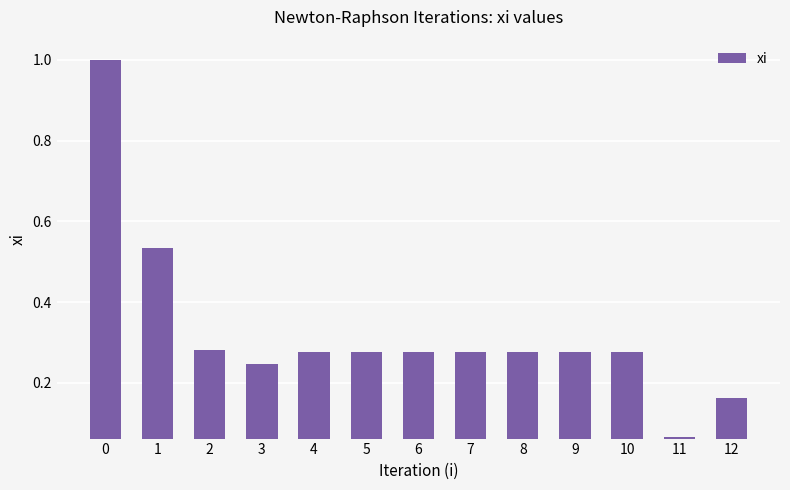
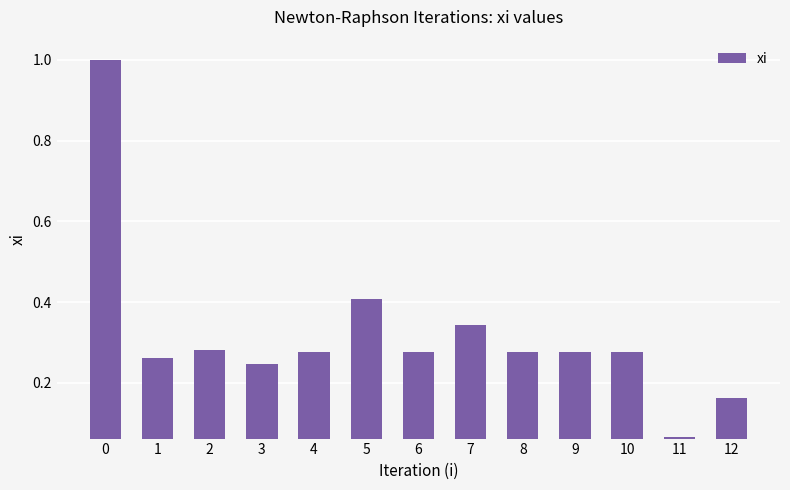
1: 0.53 -> 0.26
5: 0.28 -> 0.41
7: 0.28 -> 0.34
